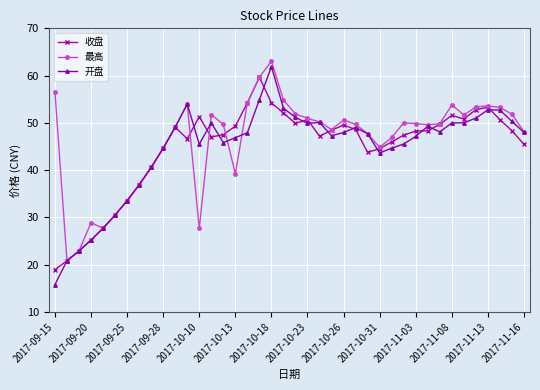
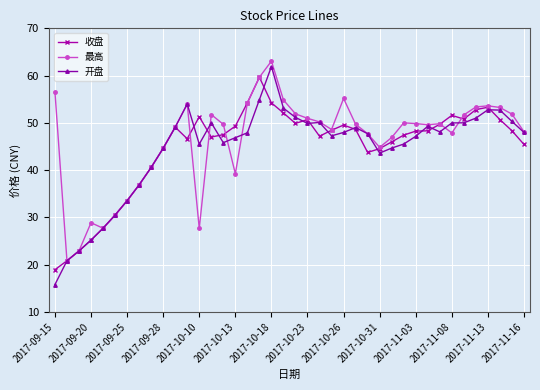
最高, 2017-10-26: 51 -> 55
最高, 2017-11-08: 54 -> 48
